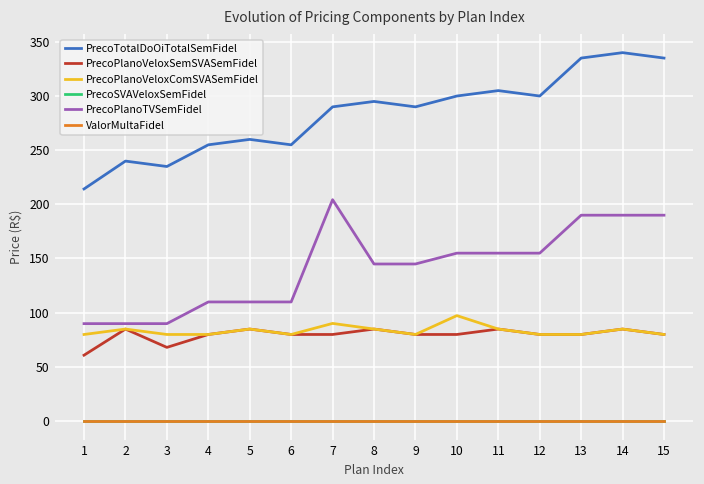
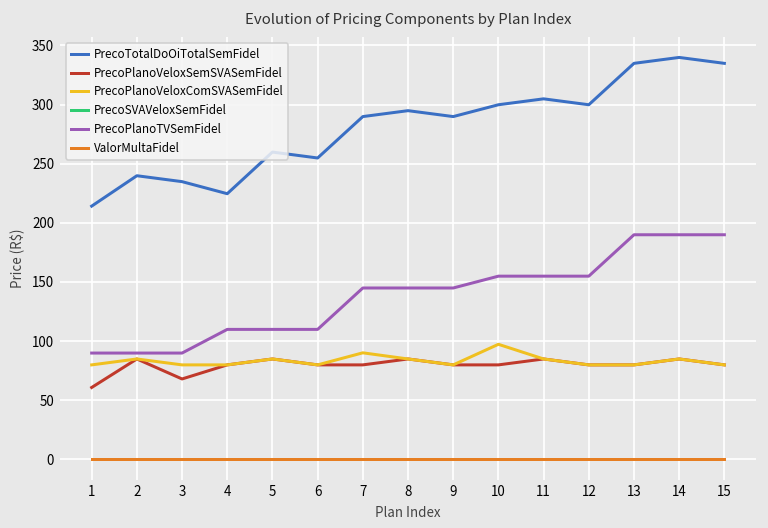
PrecoTotalDoOiTotalSemFidel, 4: 250 -> 220
PrecoPlanoTVSemFidel, 7: 200 -> 140
